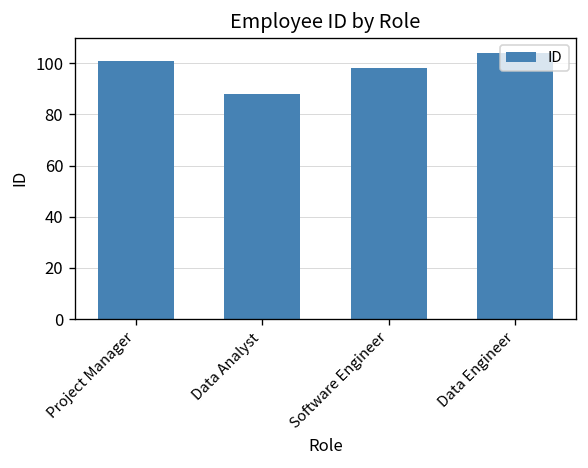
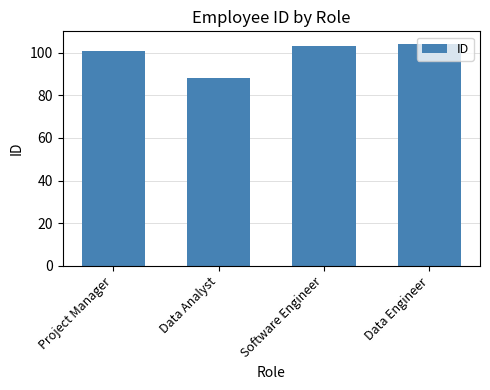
Software Engineer: 98 -> 103
